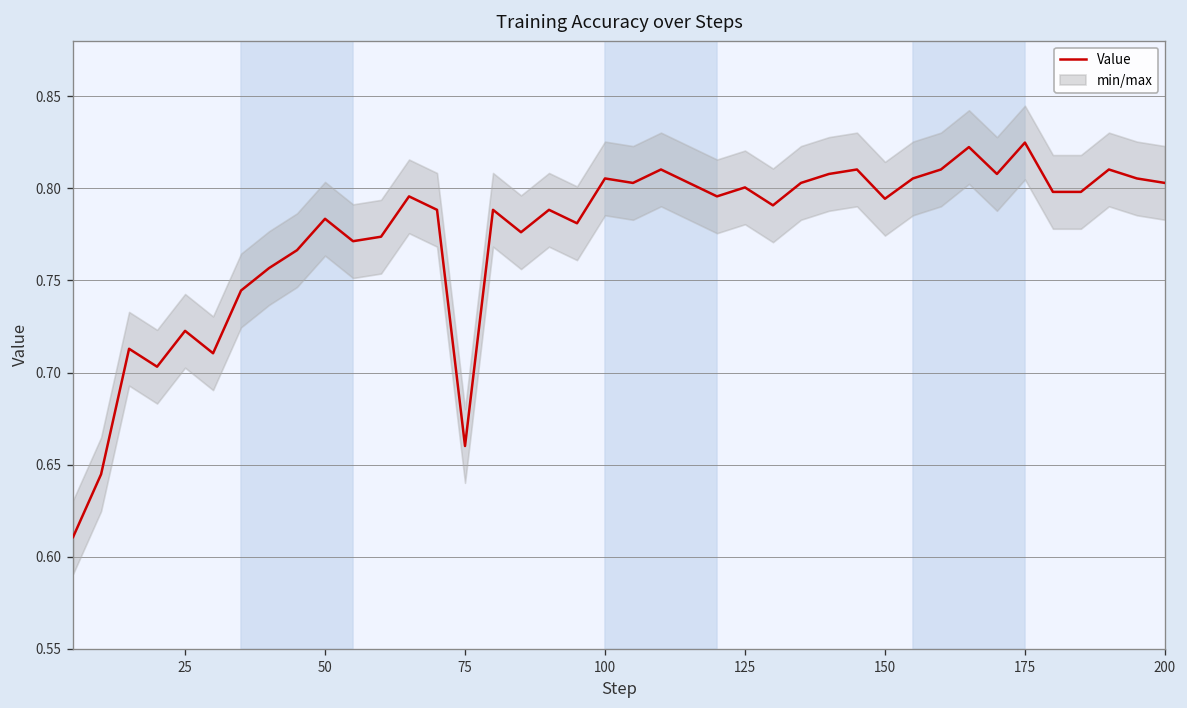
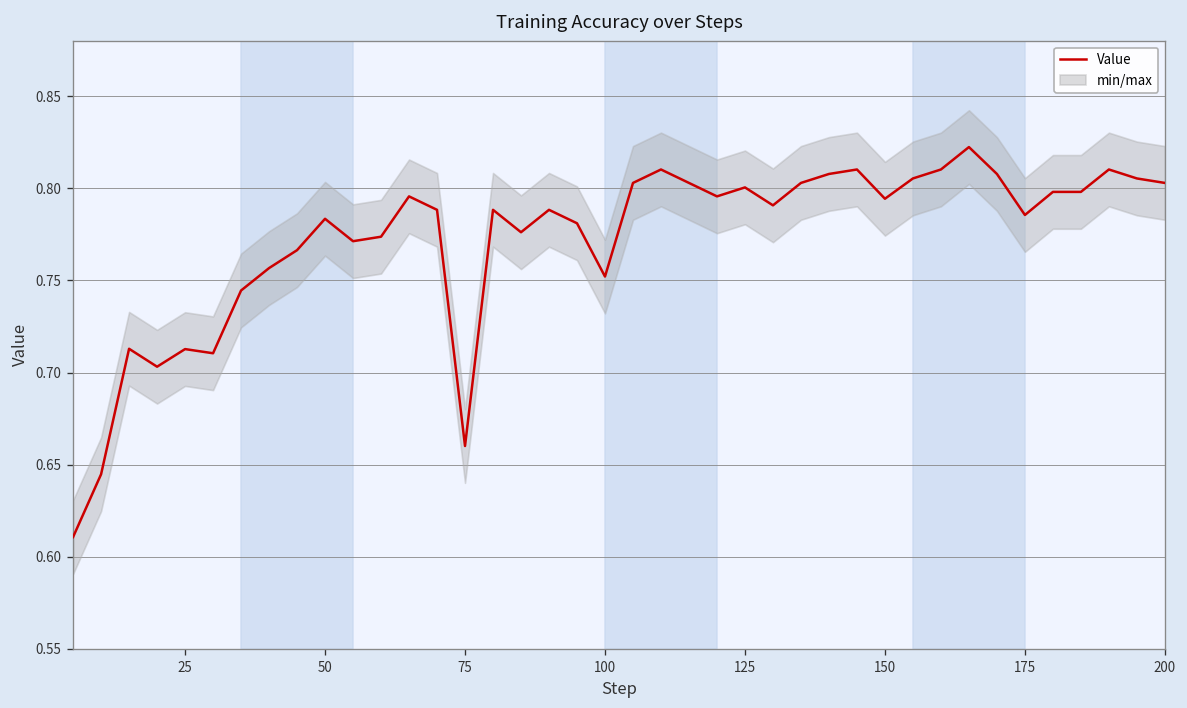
Value, 25: 0.723 -> 0.713
Value, 100: 0.805 -> 0.752
Value, 175: 0.825 -> 0.786
